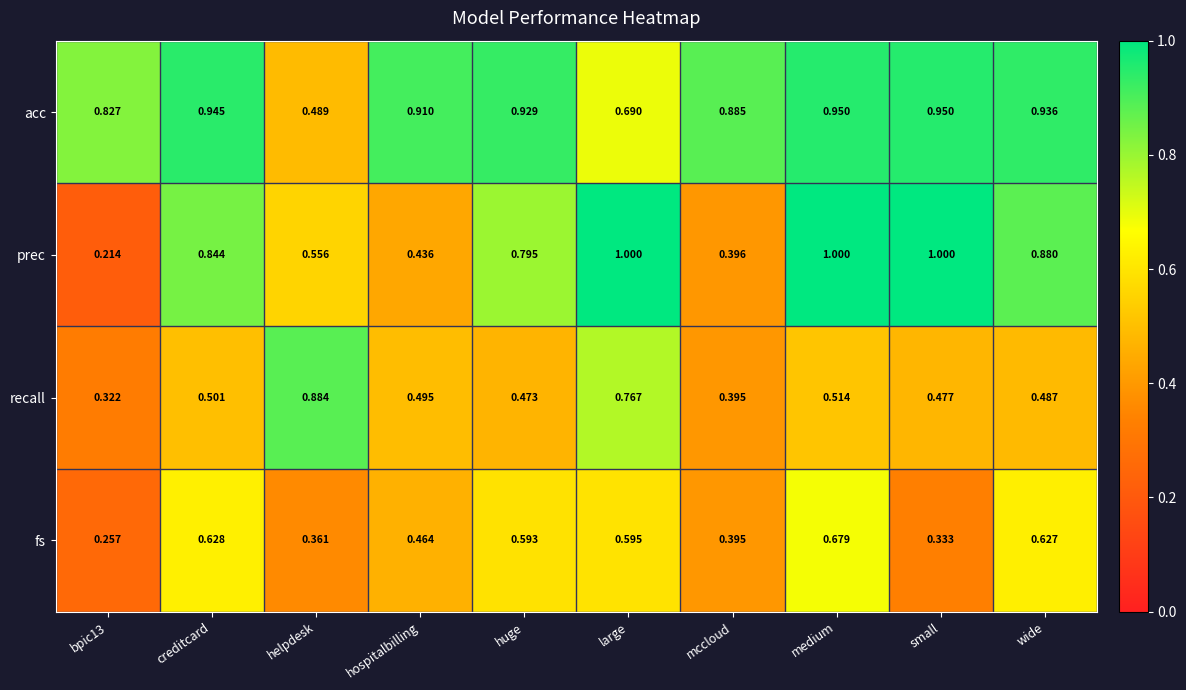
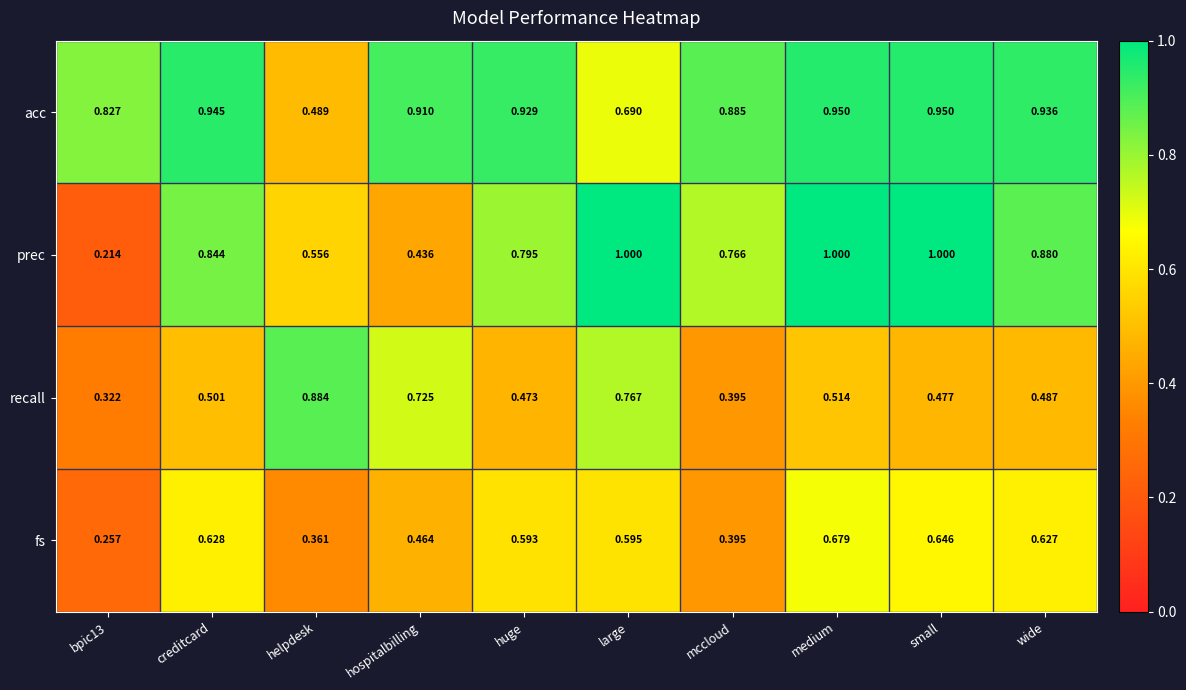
prec, mccloud: 0.396 -> 0.766
recall, hospitalbilling: 0.495 -> 0.725
fs, small: 0.333 -> 0.646
